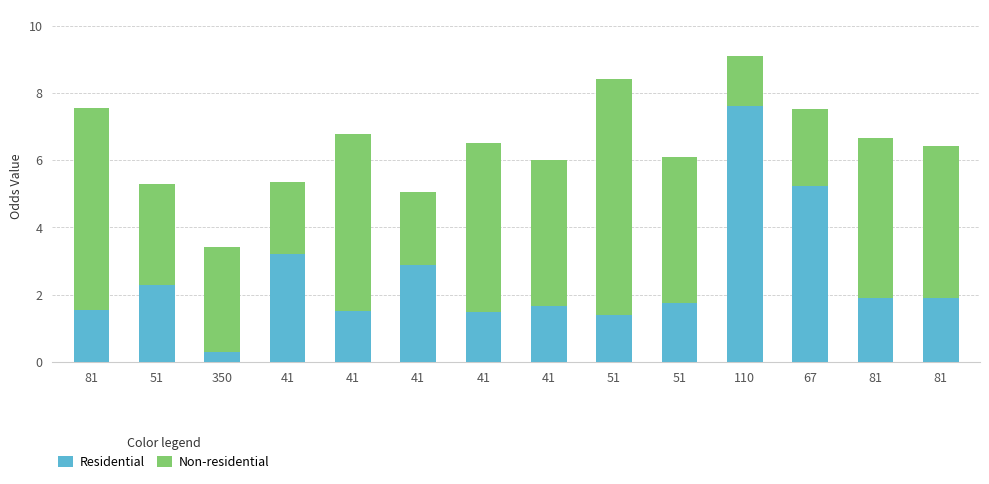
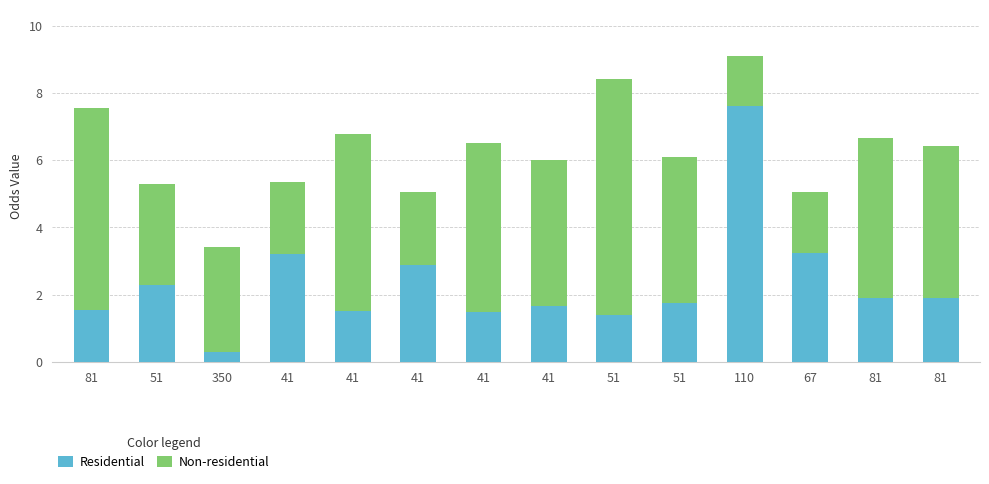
Residential, 67: 5.2 -> 3.3
Non-residential, 67: 2.3 -> 1.8
